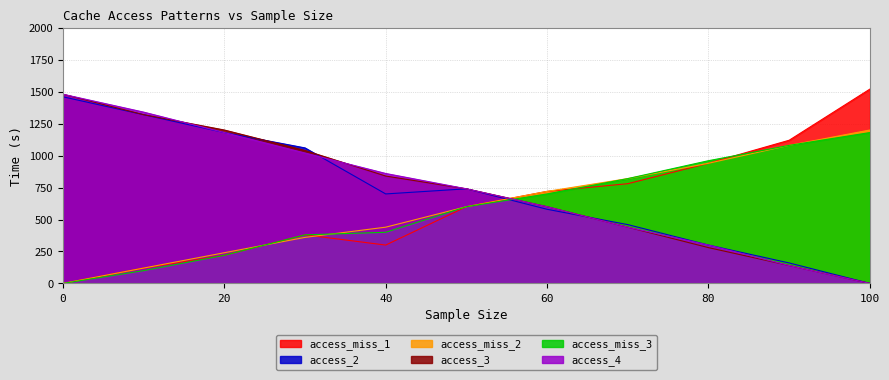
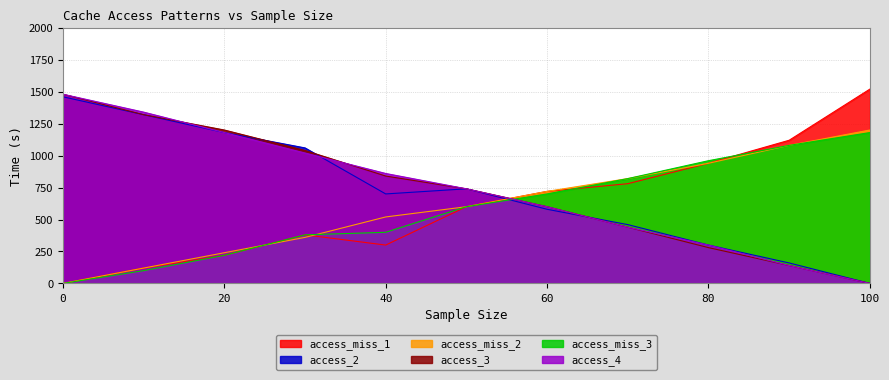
access_miss_2, 40: 440 -> 520
